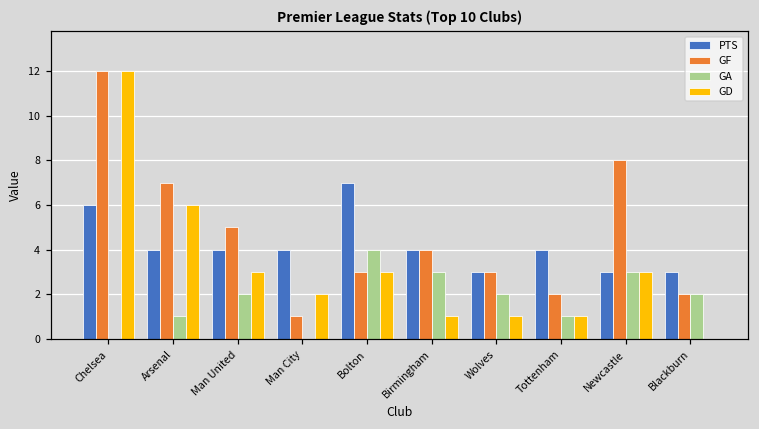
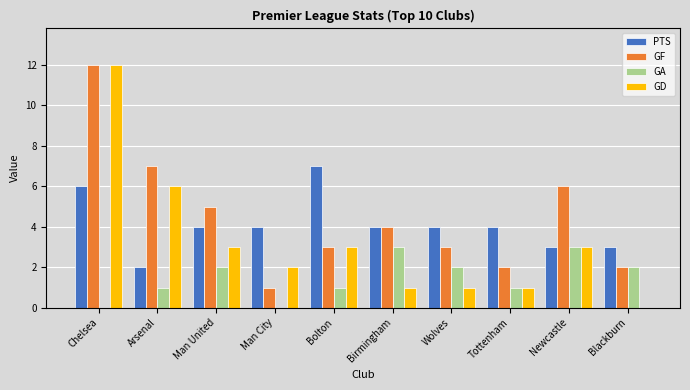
PTS, Arsenal: 4 -> 2
GA, Bolton: 4 -> 1
PTS, Wolves: 3 -> 4
GF, Newcastle: 8 -> 6
